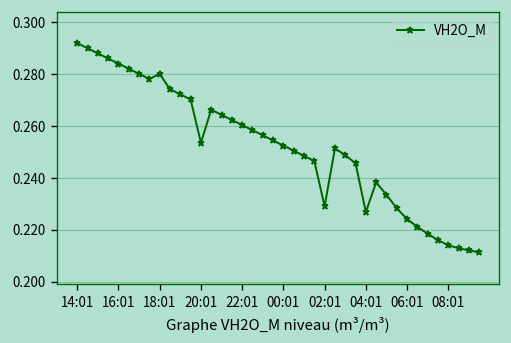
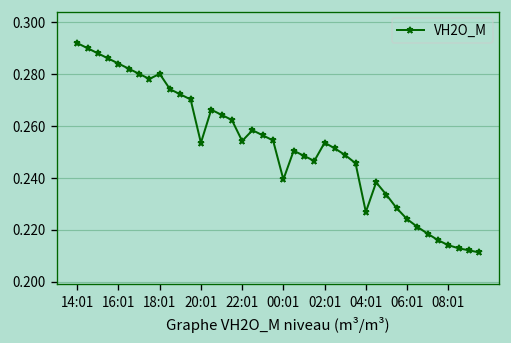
22:01: 0.260 -> 0.254
00:01: 0.252 -> 0.239
02:01: 0.229 -> 0.254
